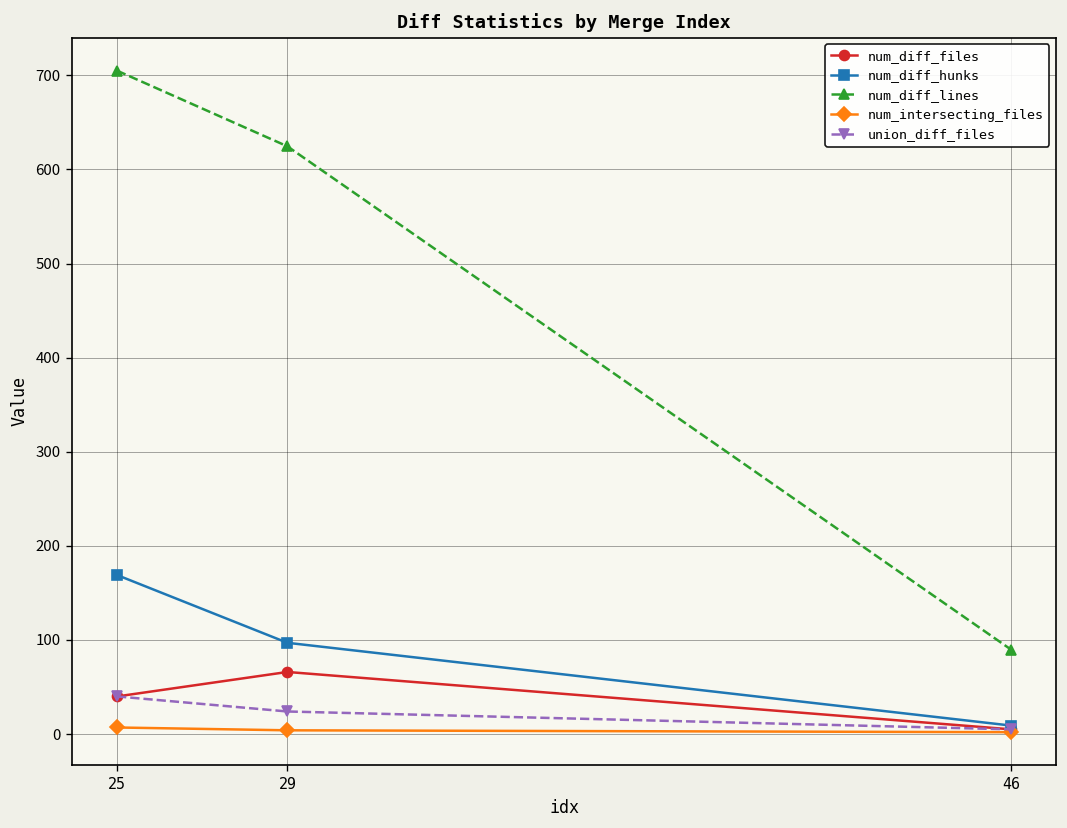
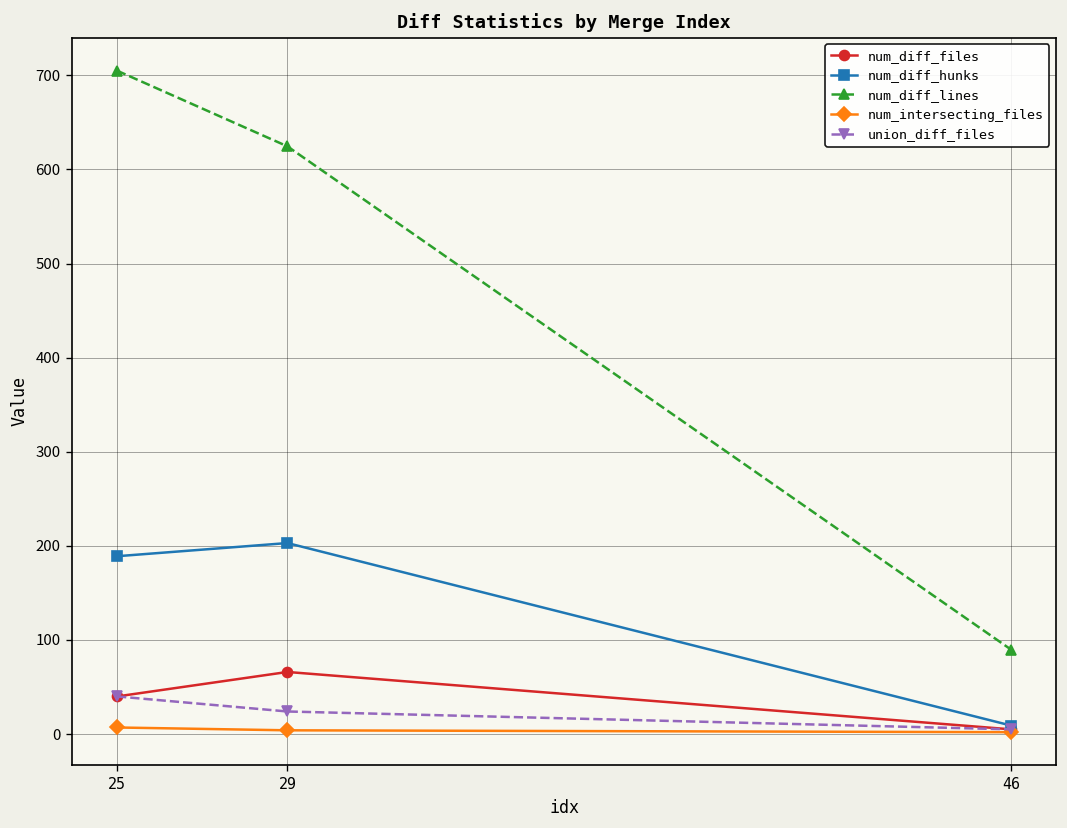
num_diff_hunks, 25: 170 -> 190
num_diff_hunks, 29: 100 -> 200
